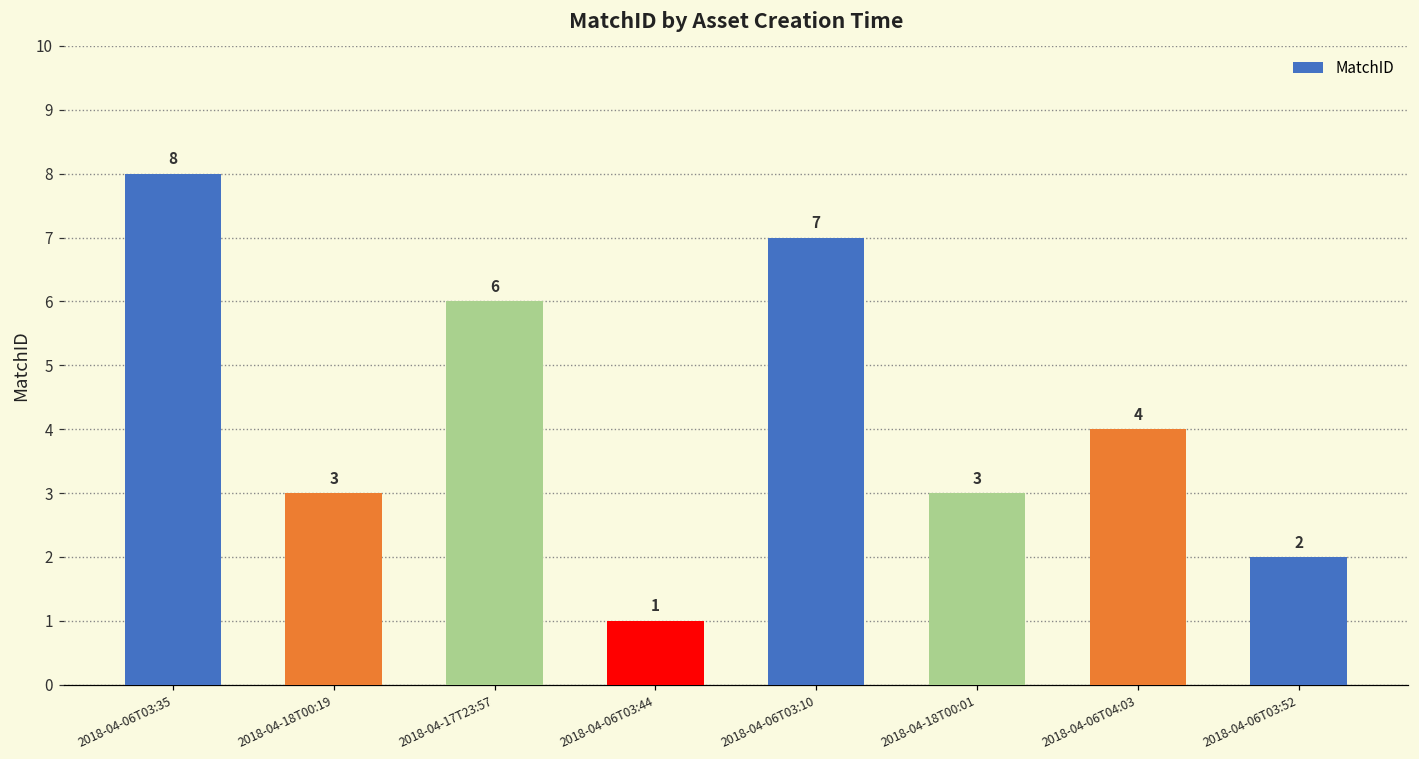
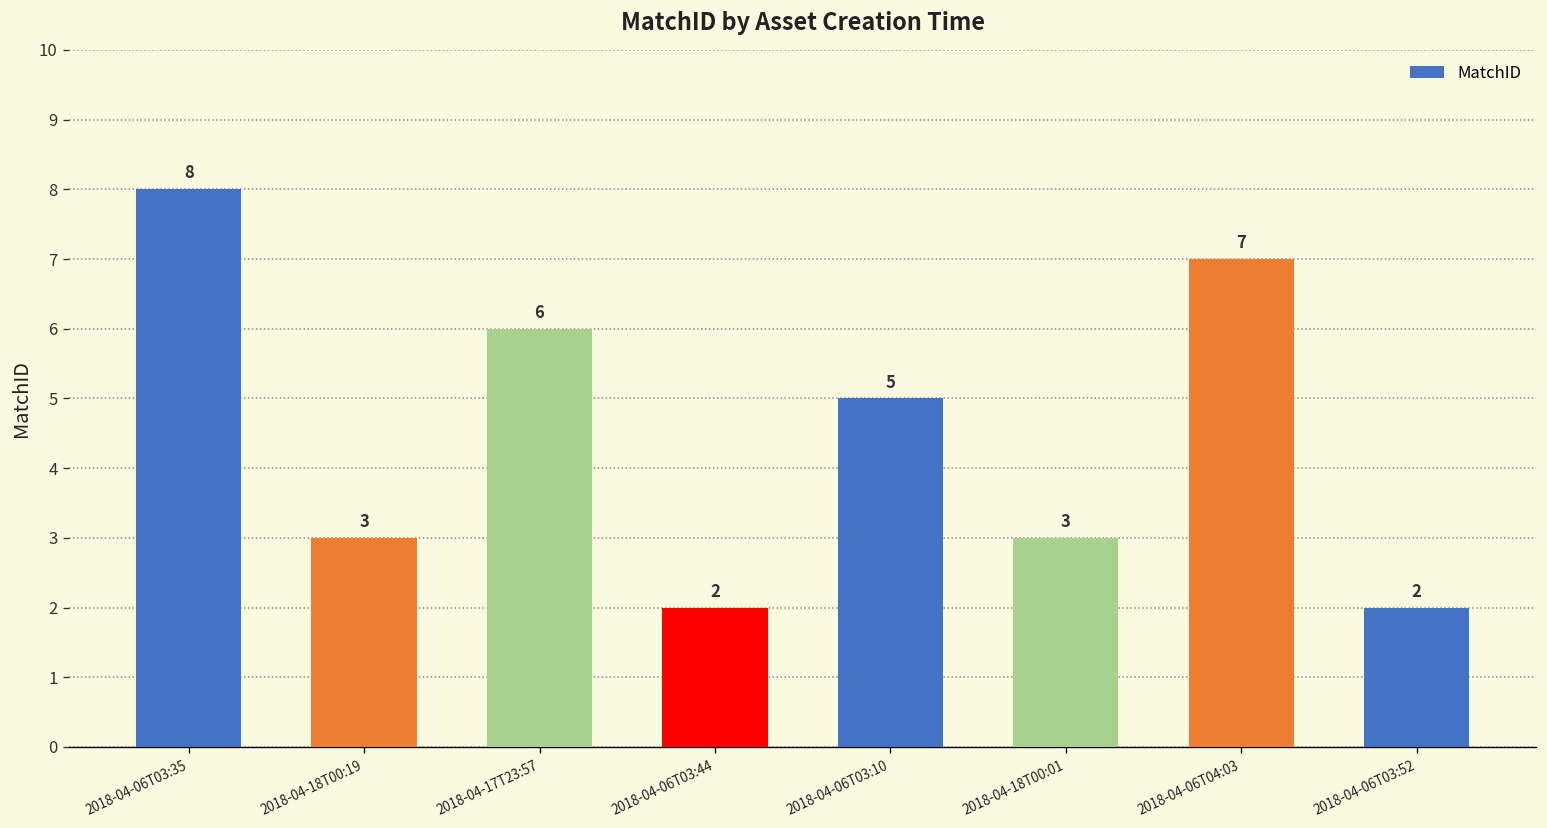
2018-04-06T03:44: 1 -> 2
2018-04-06T03:10: 7 -> 5
2018-04-06T04:03: 4 -> 7
